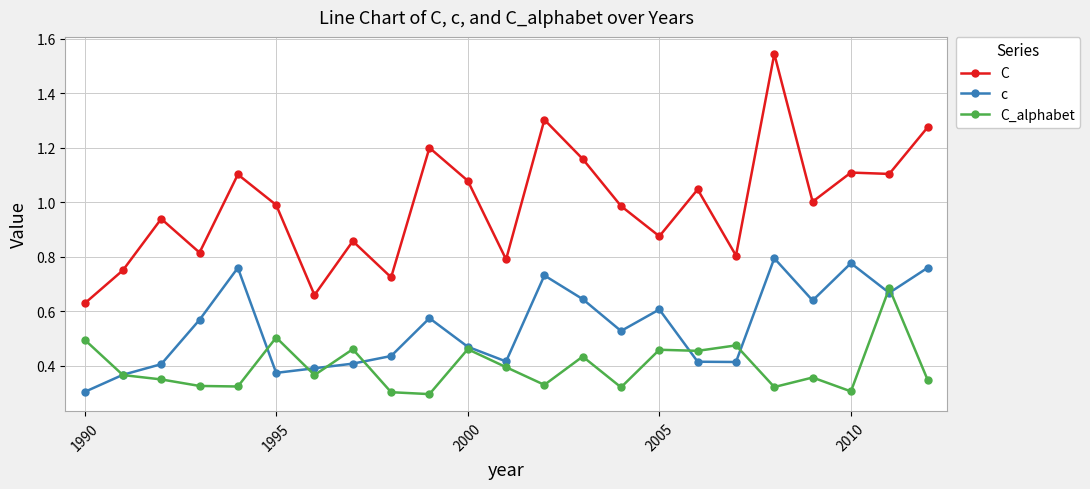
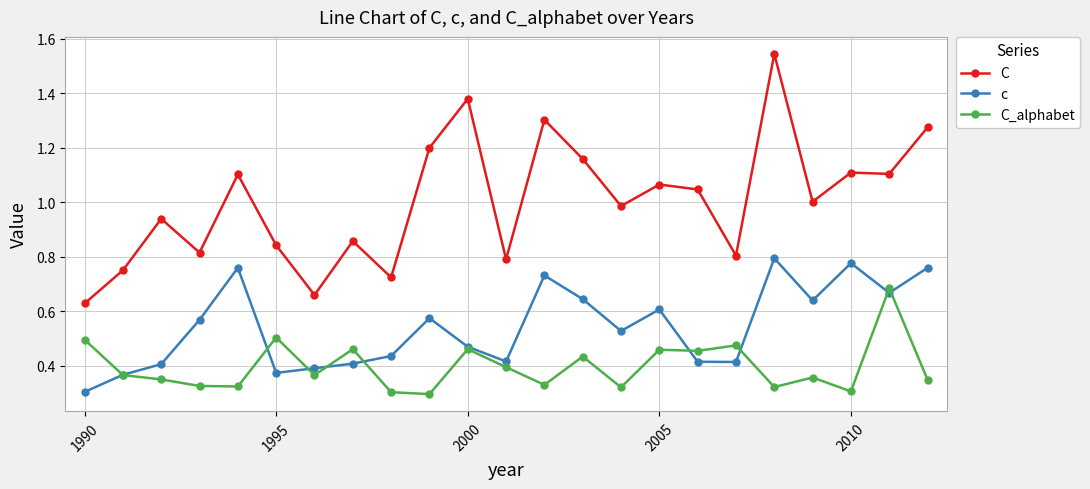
C, 1995: 0.99 -> 0.84
C, 2000: 1.08 -> 1.38
C, 2005: 0.88 -> 1.07
